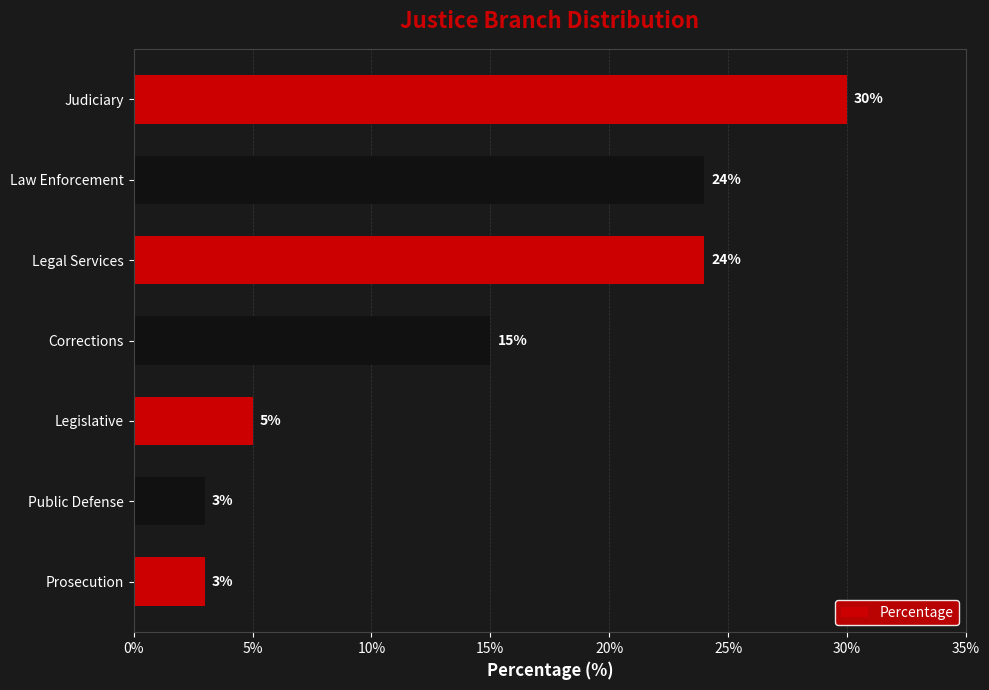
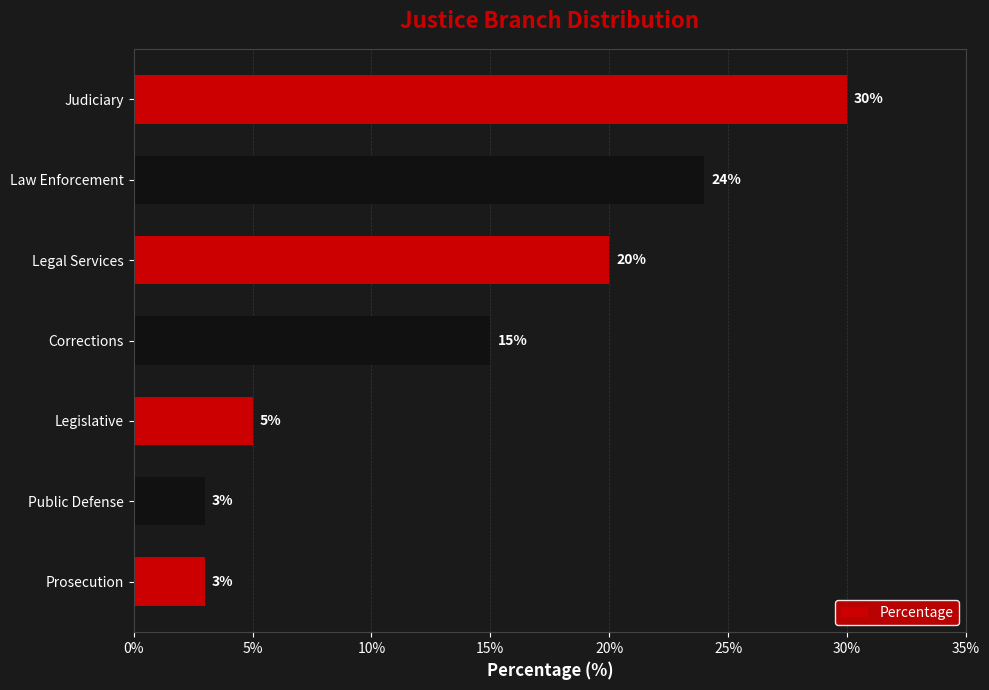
Legal Services: 24% -> 20%
